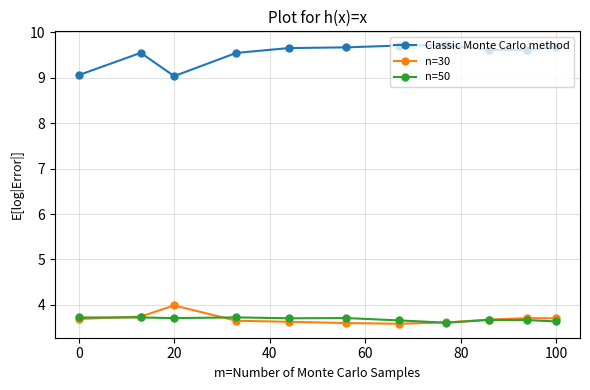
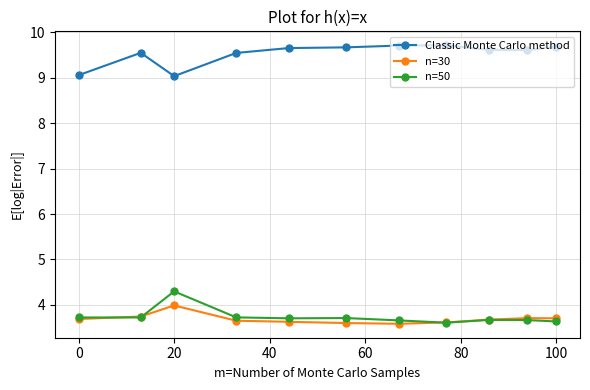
n=50, 20: 3.7 -> 4.3
